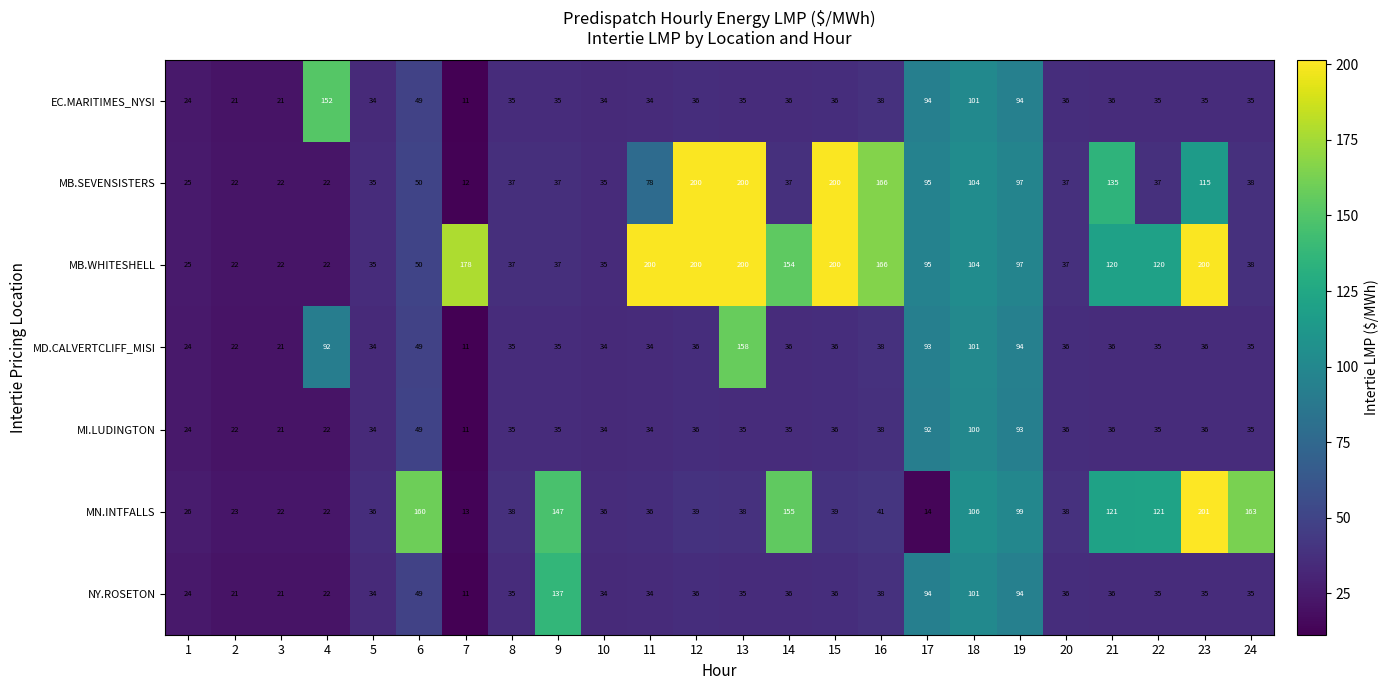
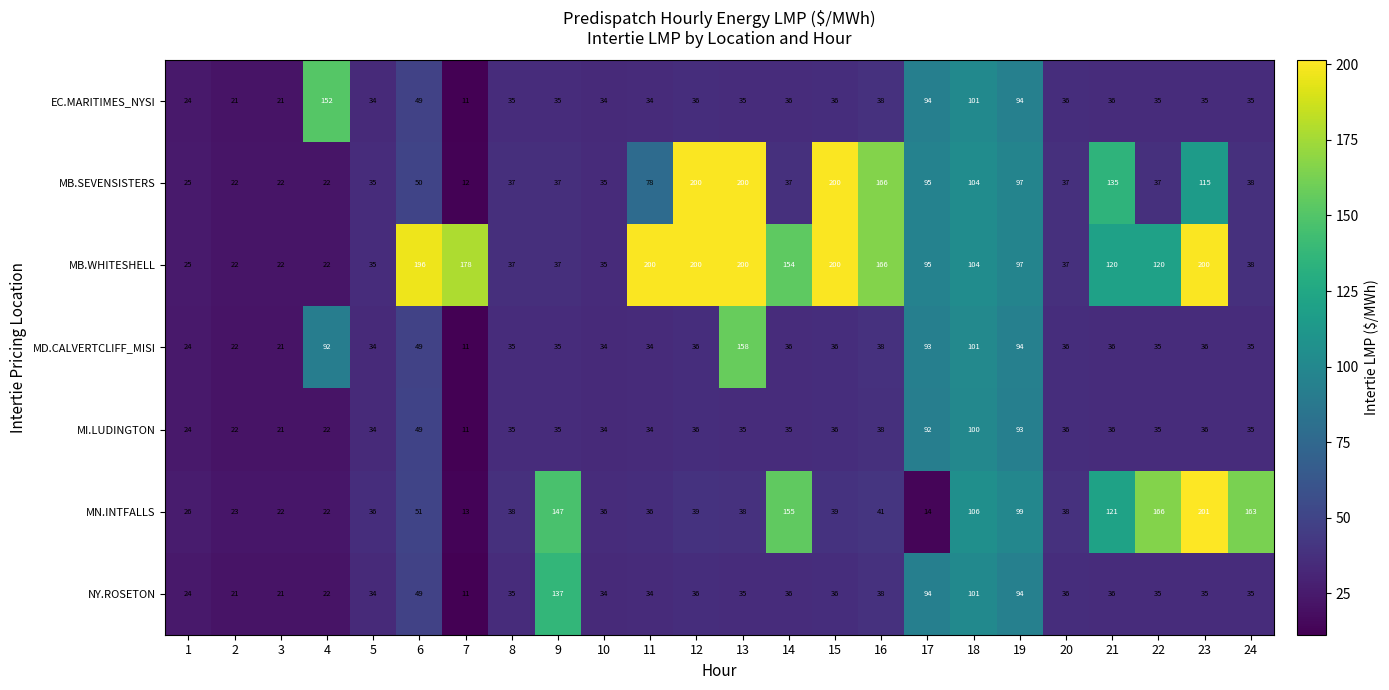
MB.WHITESHELL, 6: 50 -> 196
MN.INTFALLS, 6: 160 -> 51
MN.INTFALLS, 22: 121 -> 166
